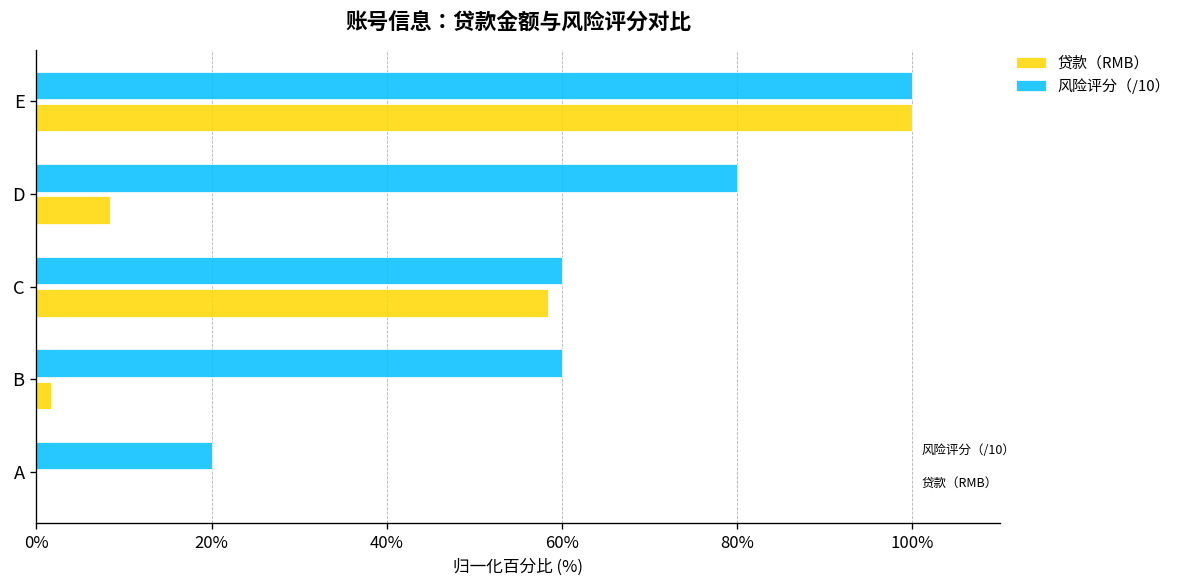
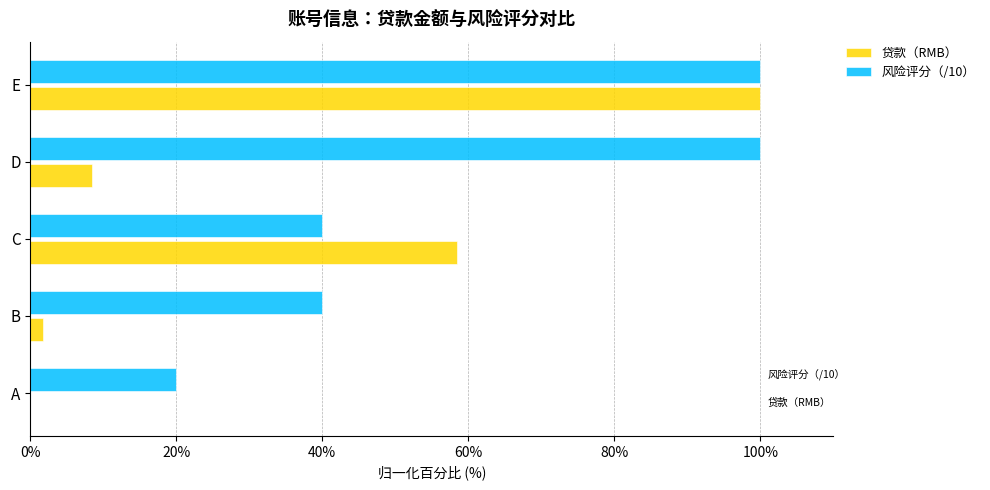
风险评分（/10）, D: 80% -> 100%
风险评分（/10）, C: 60% -> 40%
风险评分（/10）, B: 60% -> 40%
